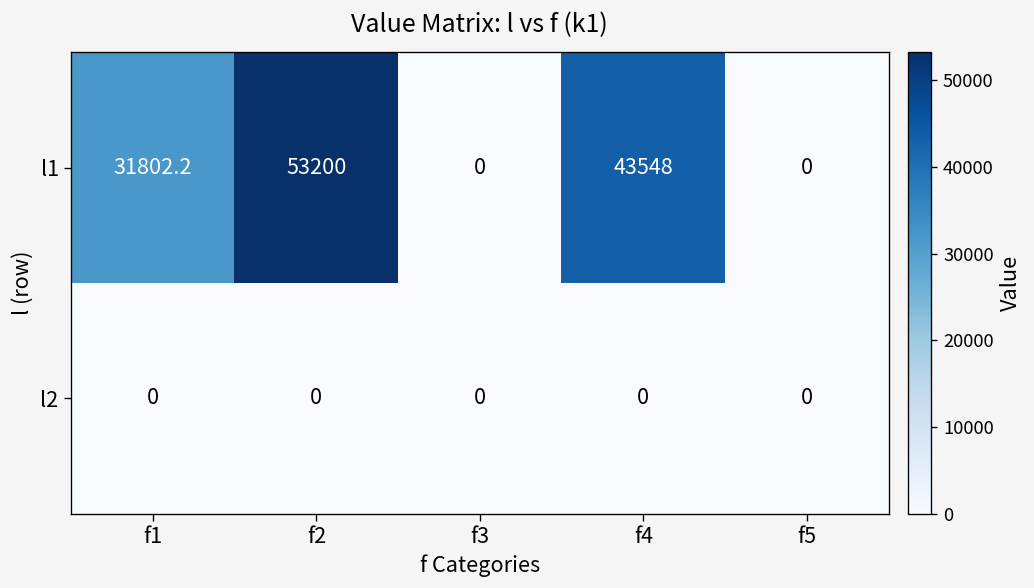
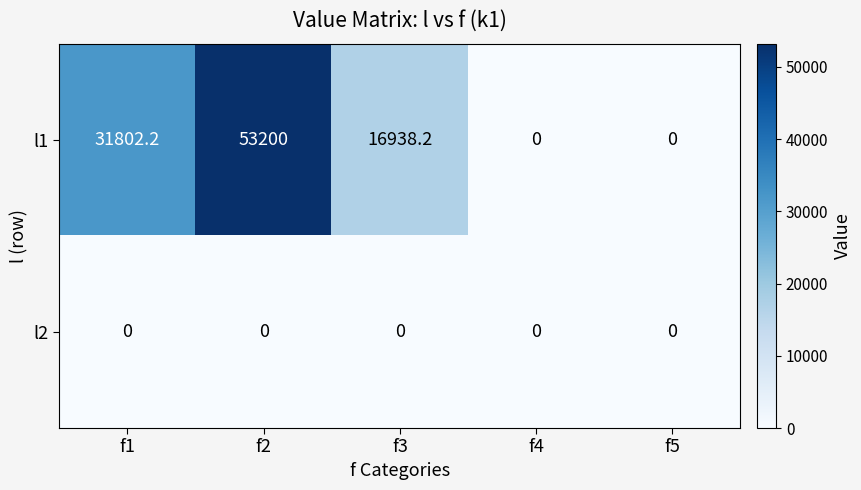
l1, f3: 0 -> 16938.2
l1, f4: 43548 -> 0
